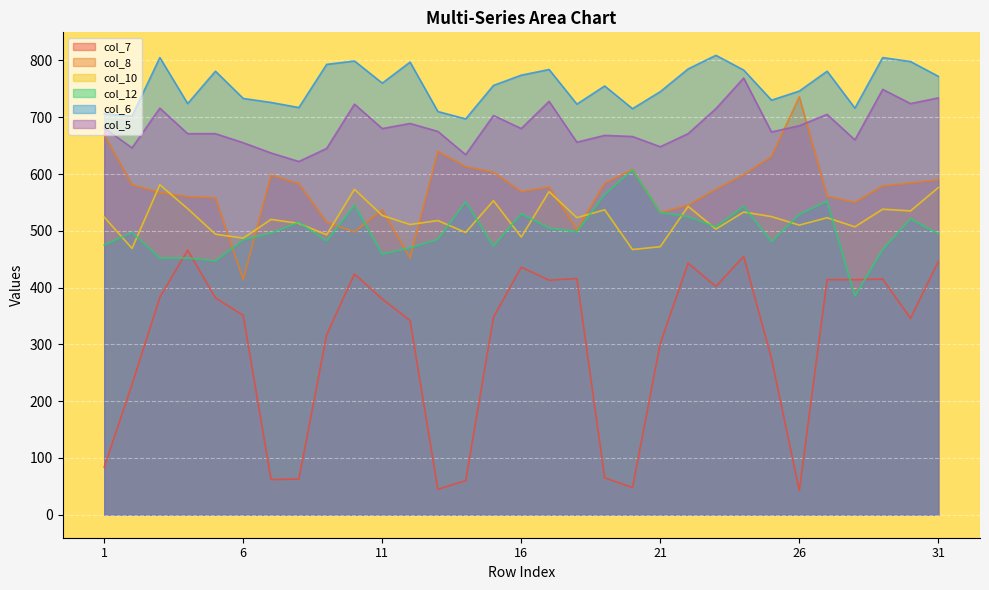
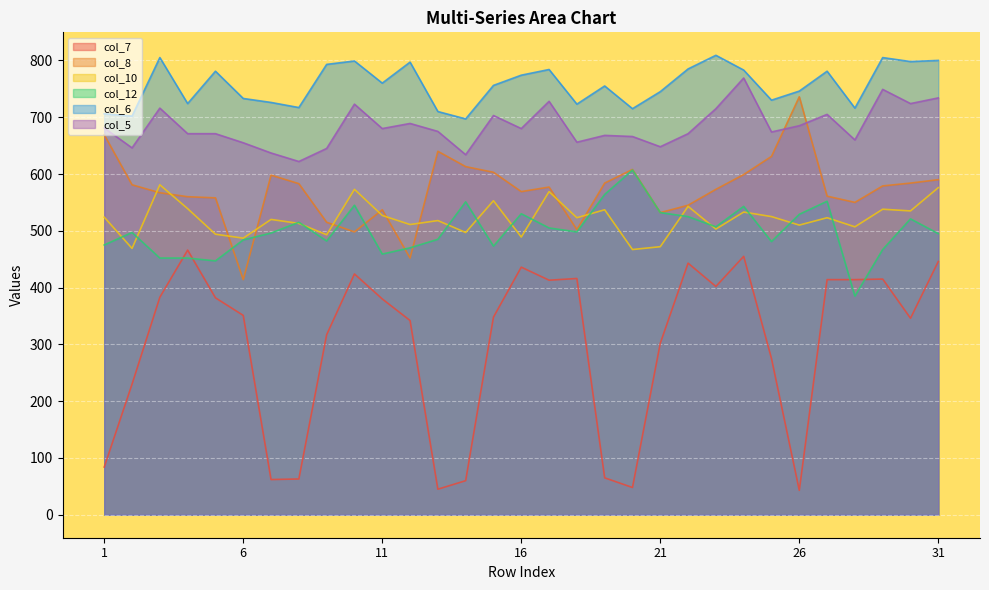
col_6, 31: 770 -> 800
